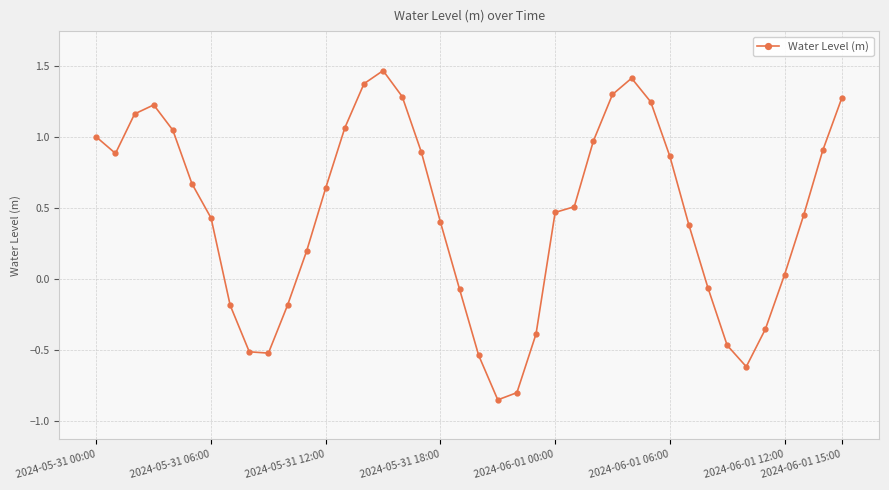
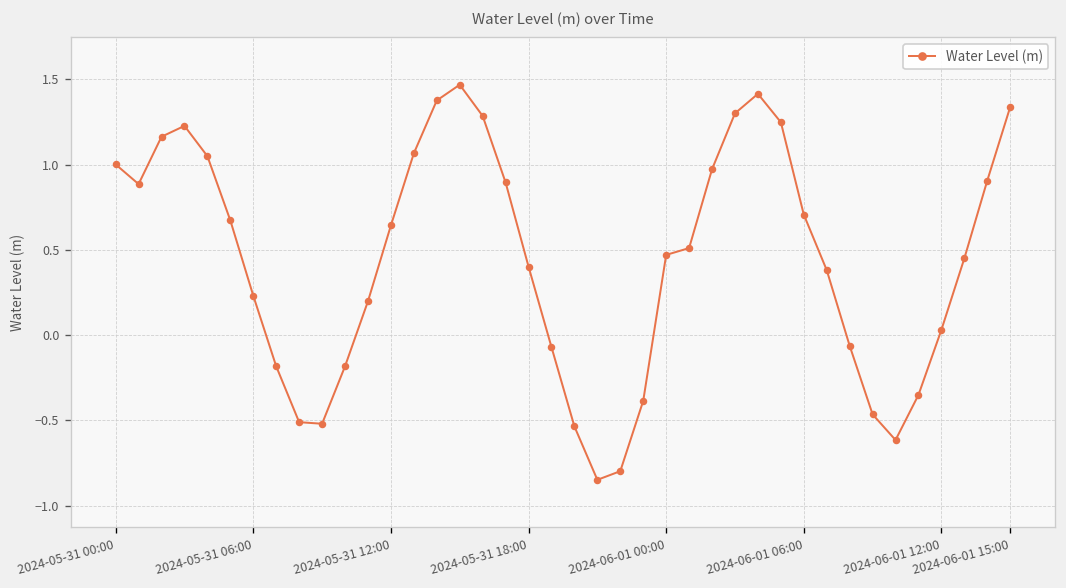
2024-05-31 06:00: 0.43 -> 0.23
2024-06-01 06:00: 0.87 -> 0.71
2024-06-01 15:00: 1.28 -> 1.34
